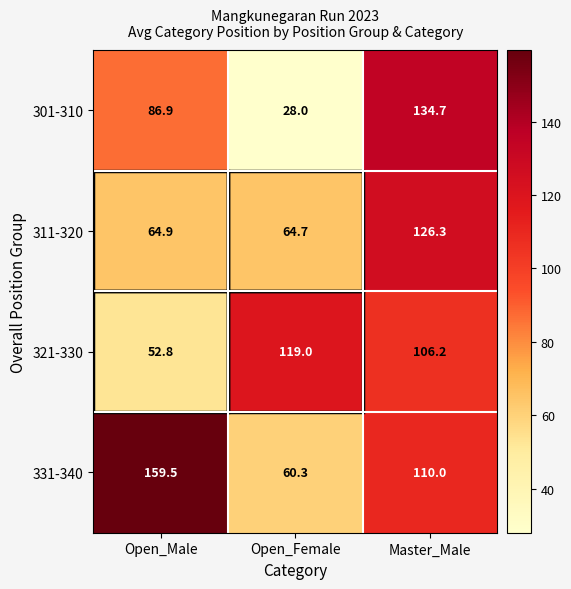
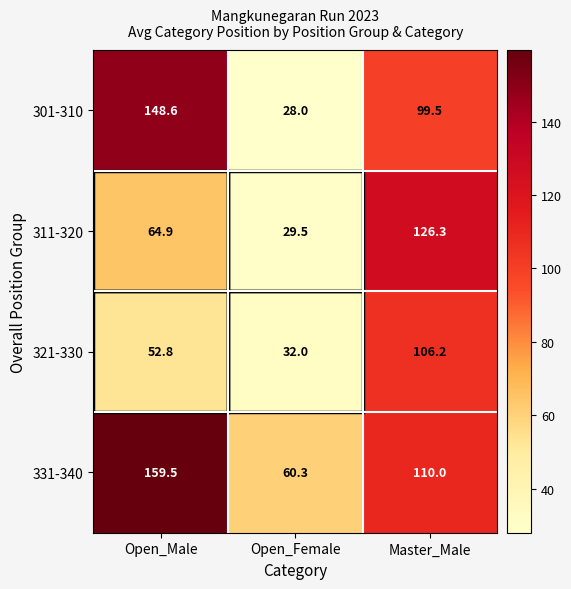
301-310, Open_Male: 86.9 -> 148.6
301-310, Master_Male: 134.7 -> 99.5
311-320, Open_Female: 64.7 -> 29.5
321-330, Open_Female: 119.0 -> 32.0
